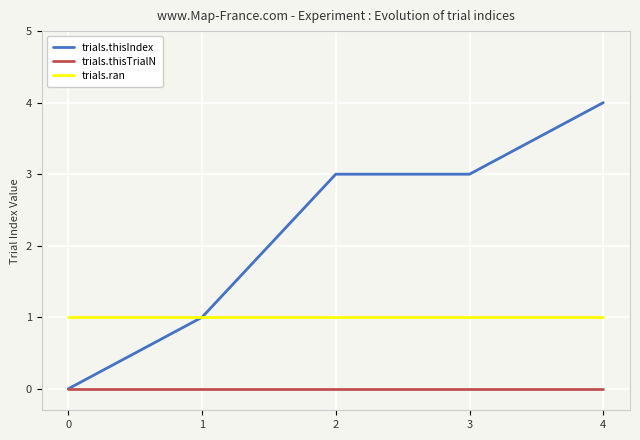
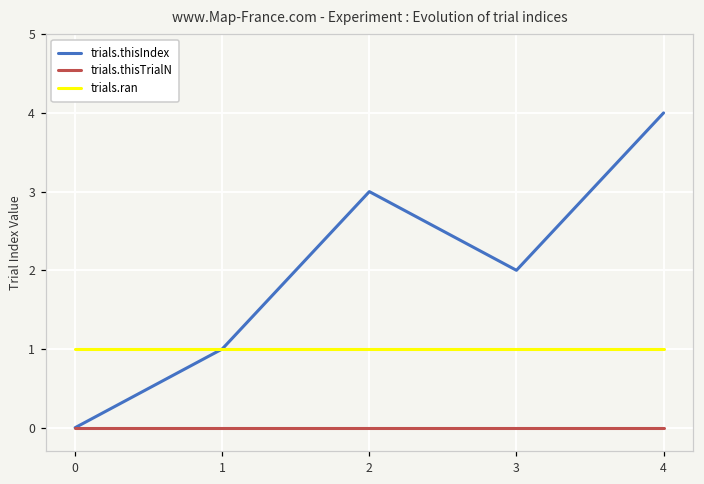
trials.thisIndex, 3: 3 -> 2
